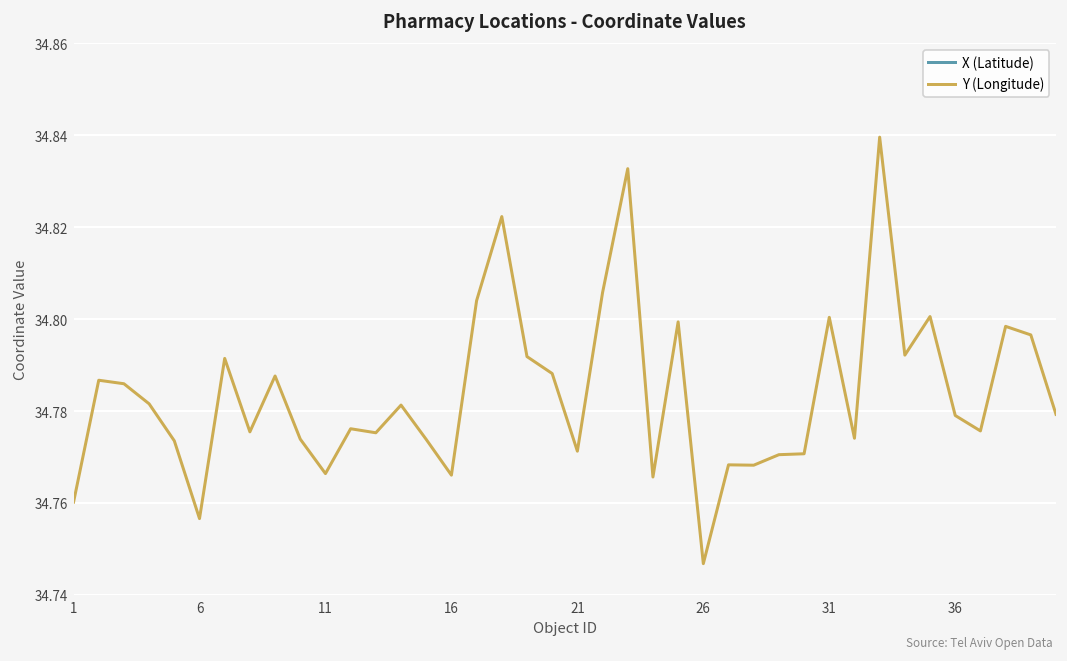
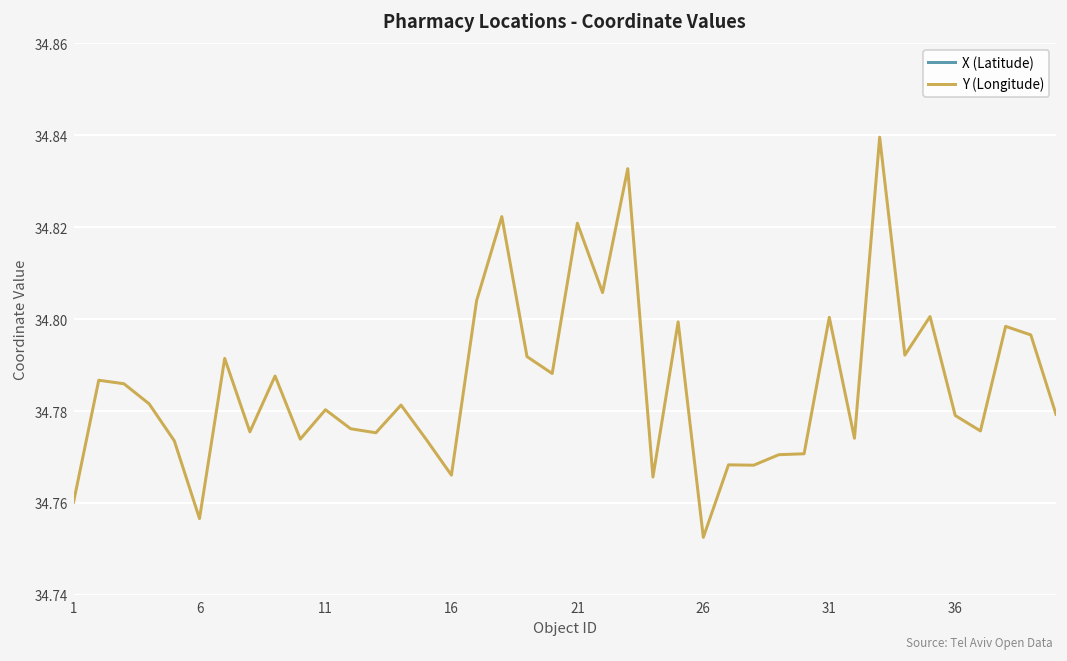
Y (Longitude), 11: 34.766 -> 34.780
Y (Longitude), 21: 34.771 -> 34.821
Y (Longitude), 26: 34.747 -> 34.753
